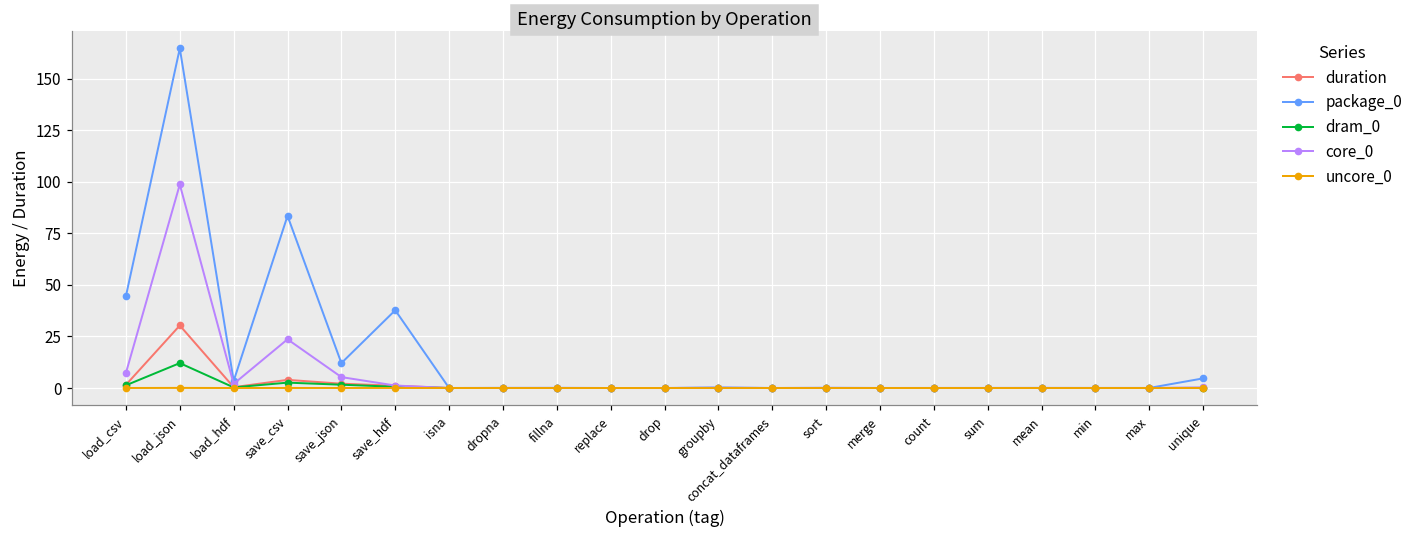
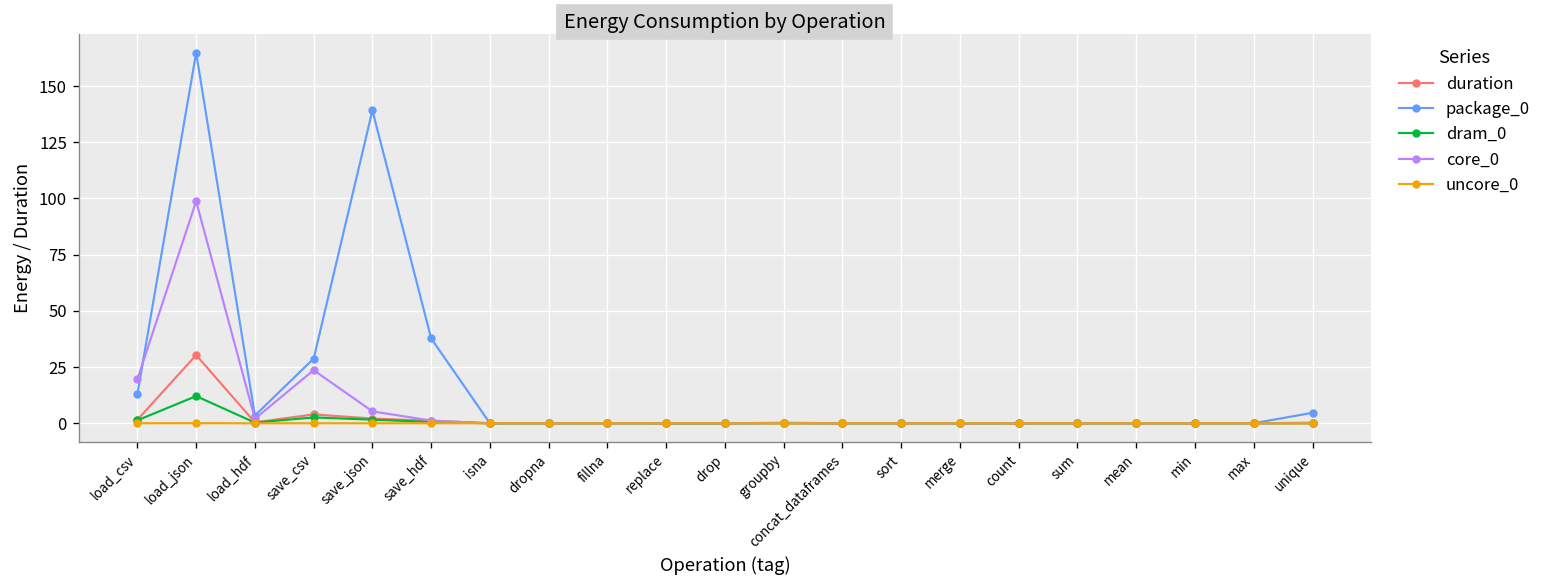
package_0, load_csv: 45 -> 13
core_0, load_csv: 7 -> 20
package_0, save_csv: 84 -> 29
package_0, save_json: 12 -> 139
